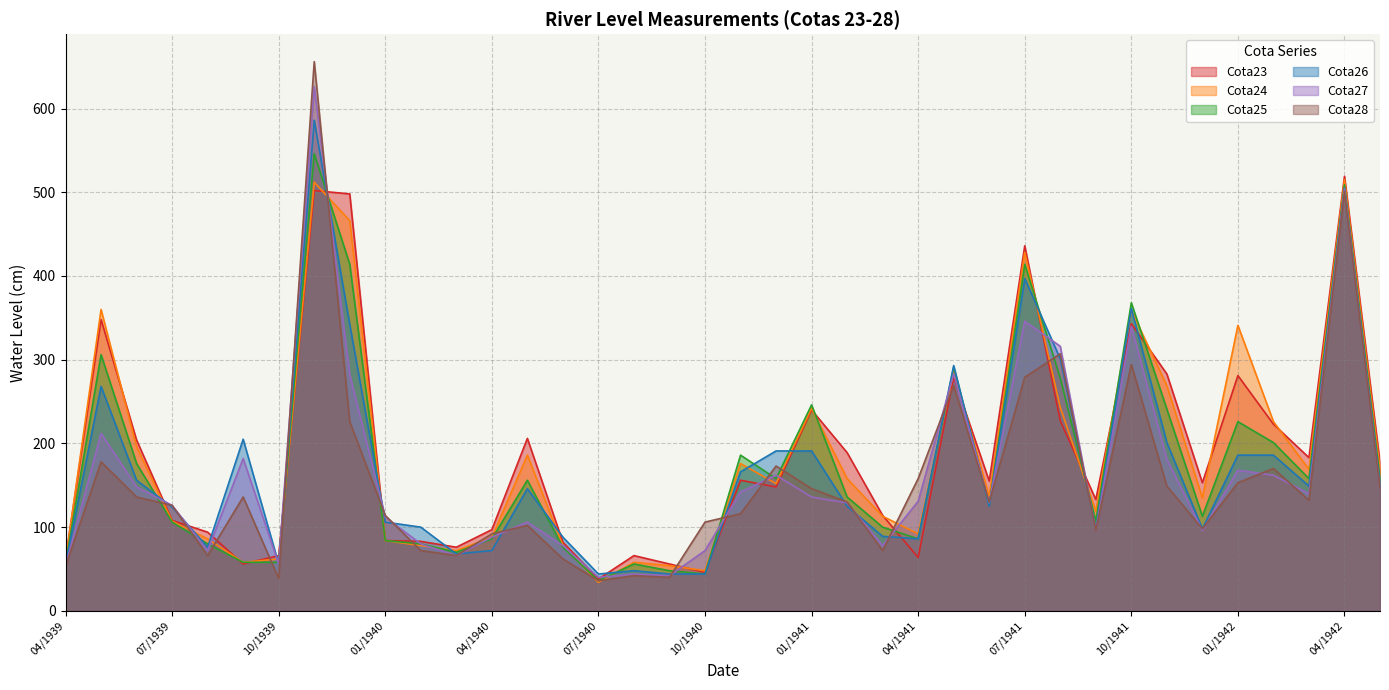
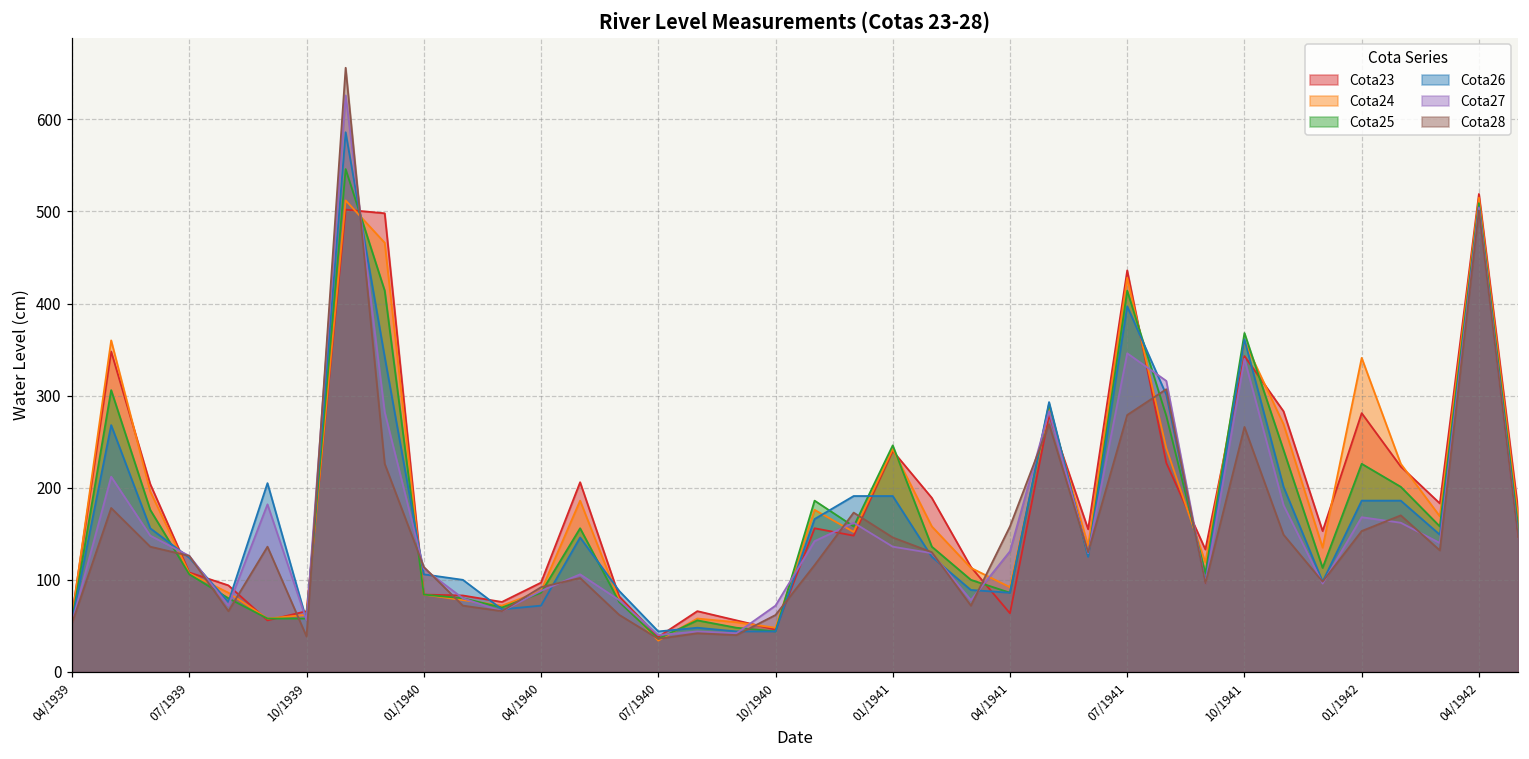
Cota28, 10/1940: 110 -> 60
Cota28, 10/1941: 290 -> 270
